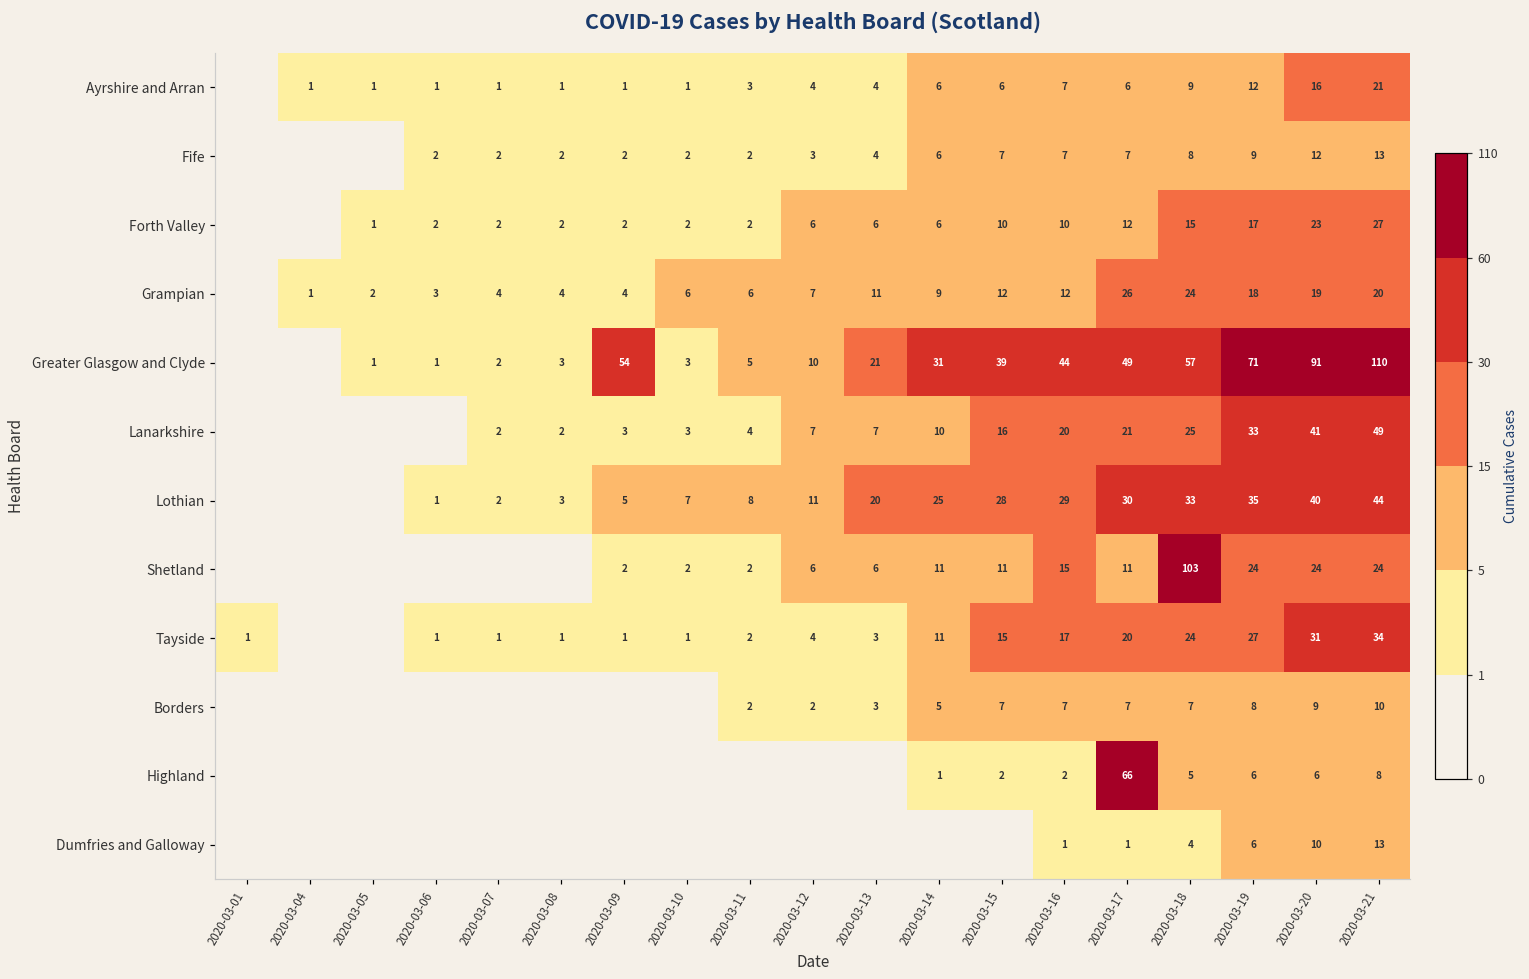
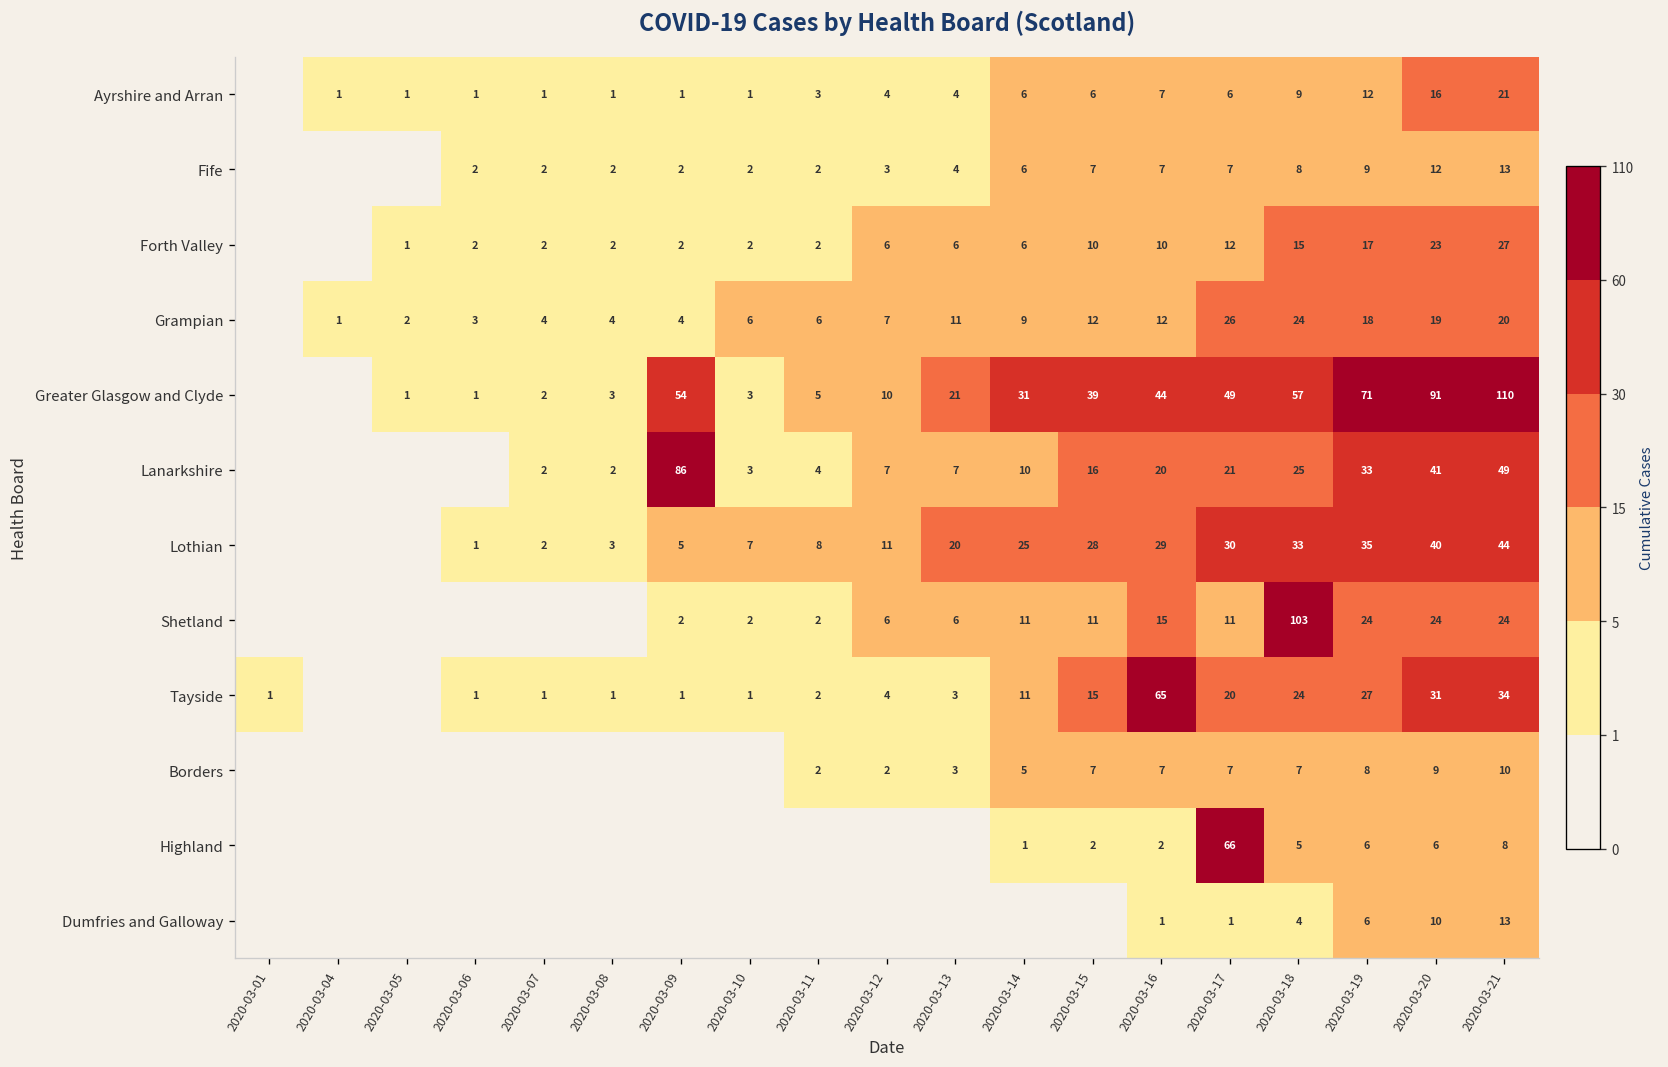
Lanarkshire, 2020-03-09: 3 -> 86
Tayside, 2020-03-16: 17 -> 65
